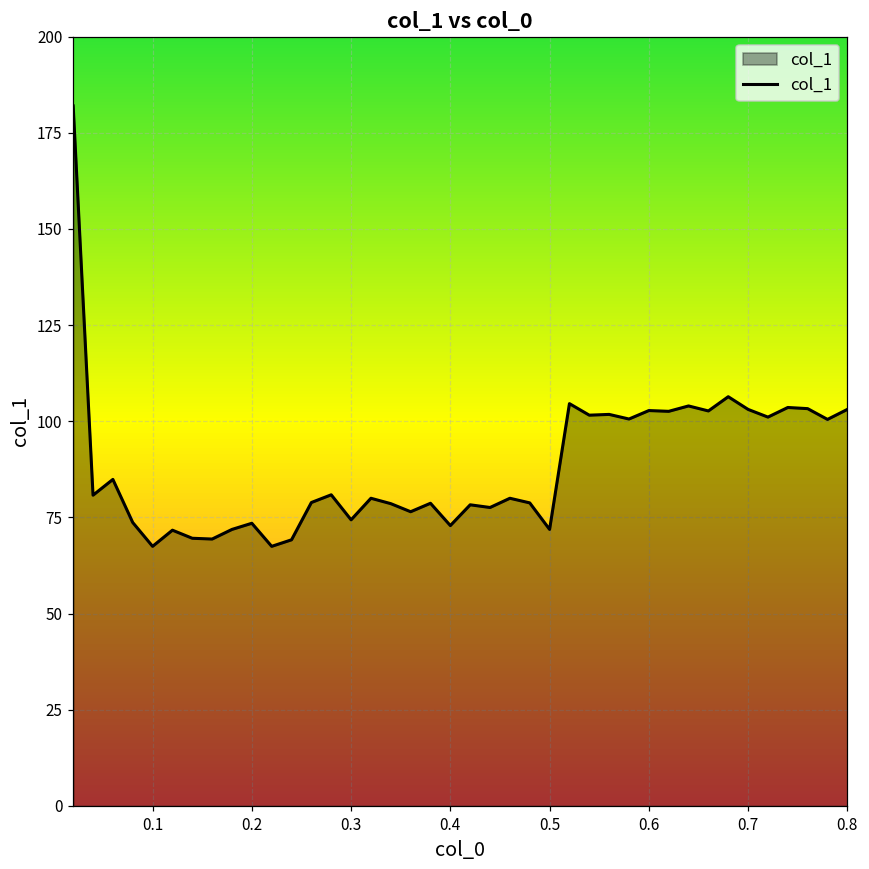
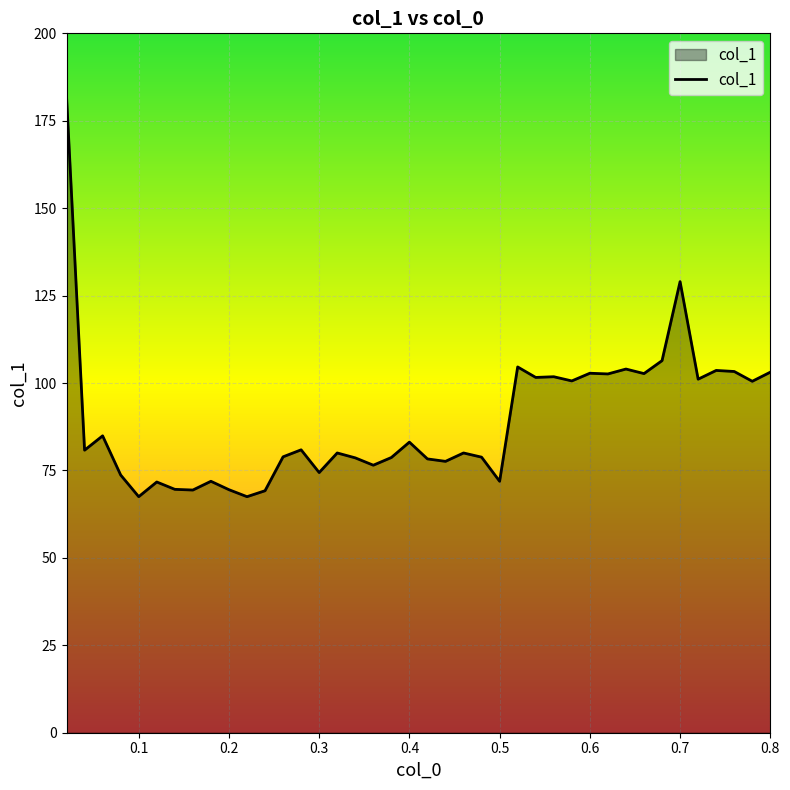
0.2: 74 -> 70
0.4: 73 -> 83
0.7: 103 -> 129
